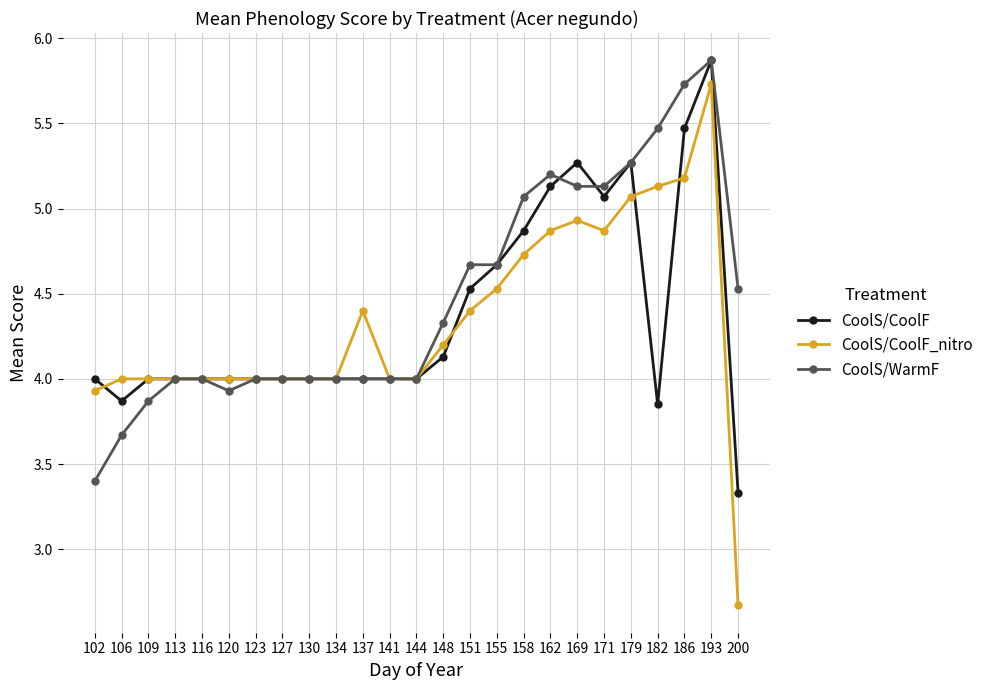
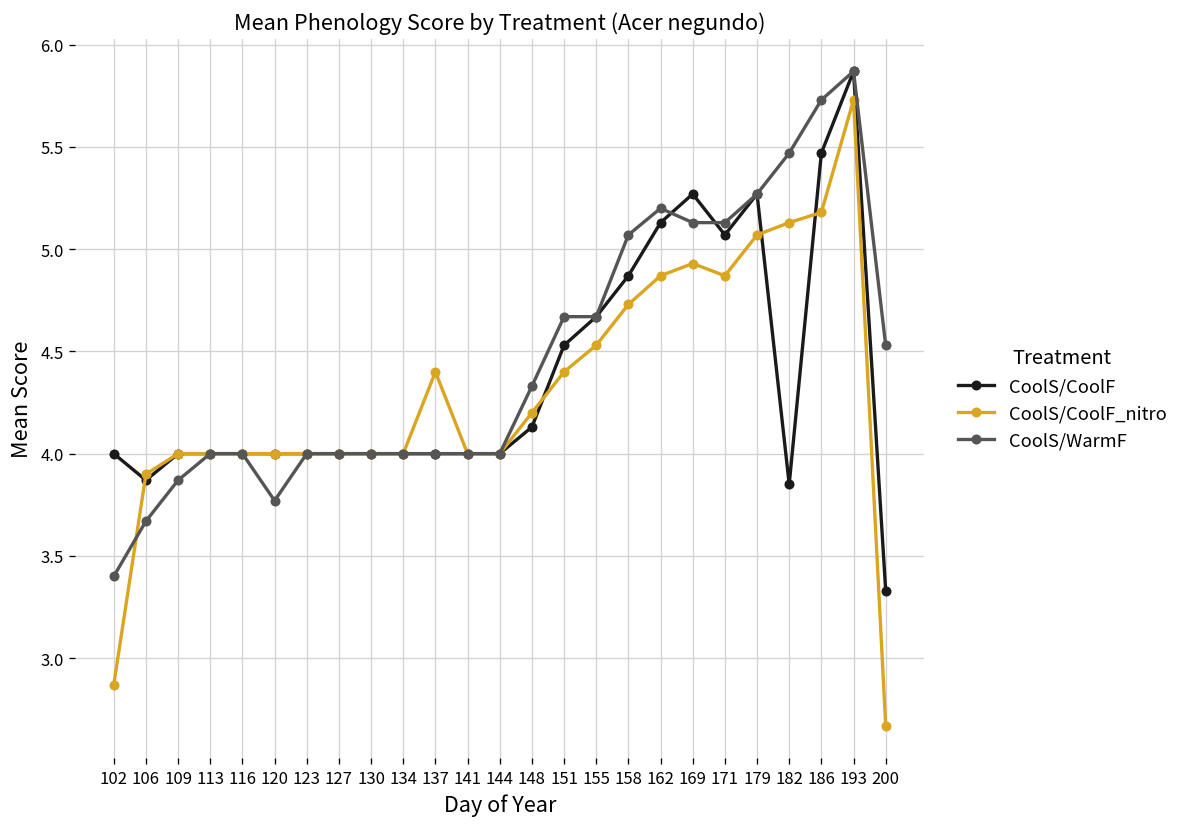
CoolS/CoolF_nitro, 102: 3.93 -> 2.87
CoolS/CoolF_nitro, 106: 4.0 -> 3.9
CoolS/WarmF, 120: 3.93 -> 3.77
